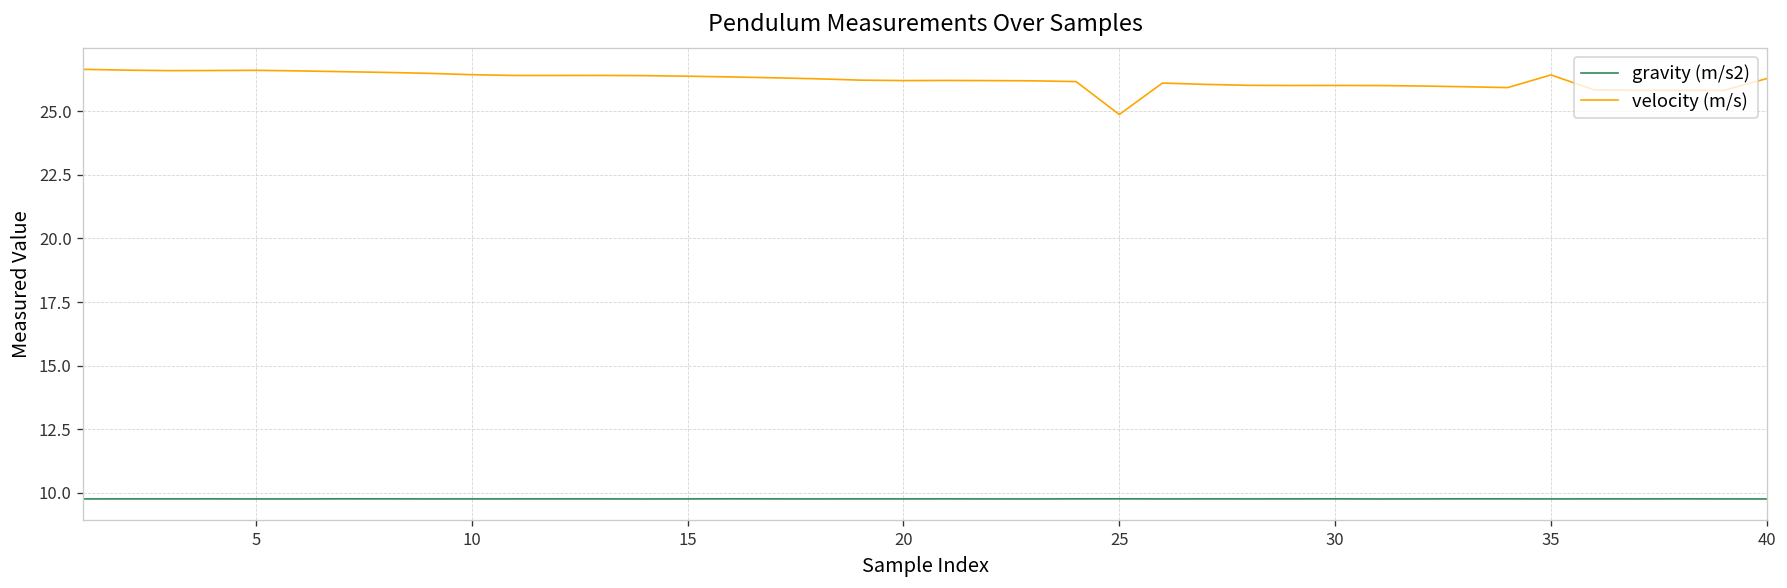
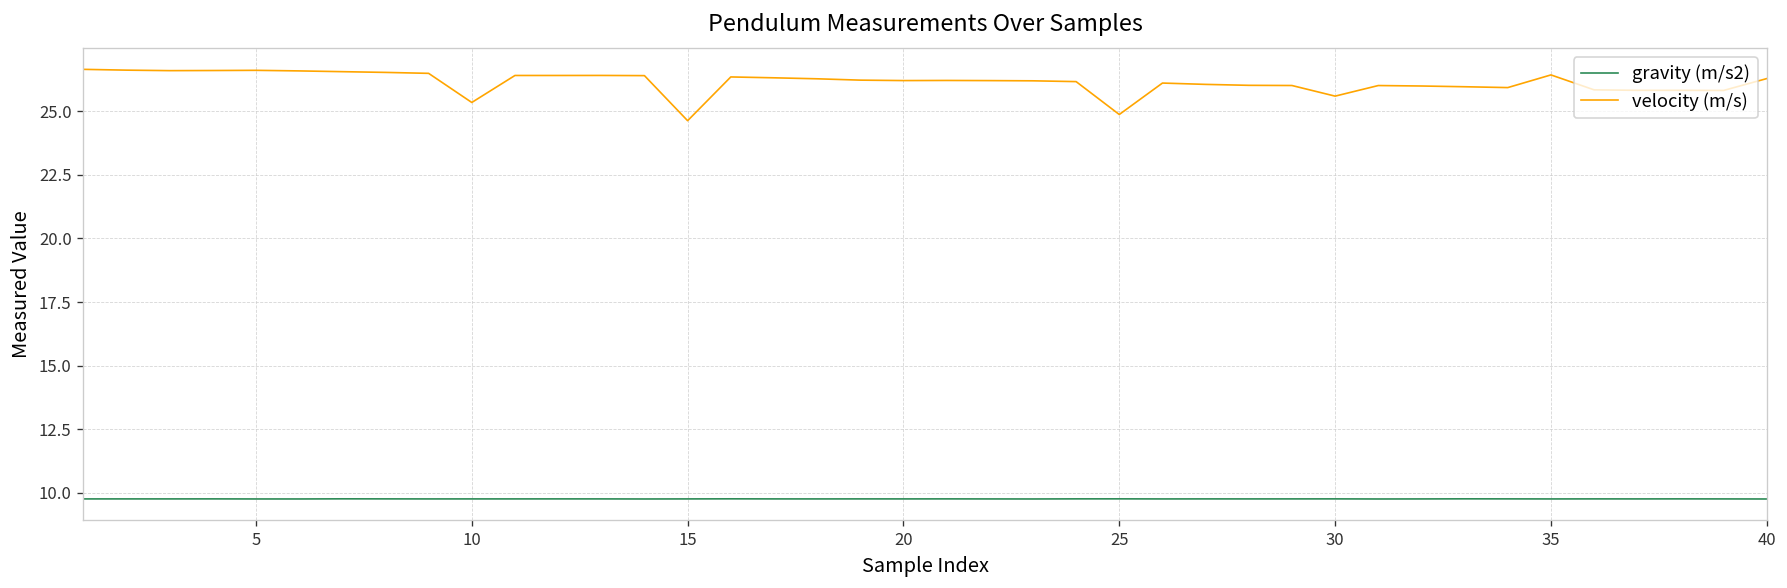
velocity (m/s), 10: 26.4 -> 25.3
velocity (m/s), 15: 26.4 -> 24.6
velocity (m/s), 30: 26.0 -> 25.6
